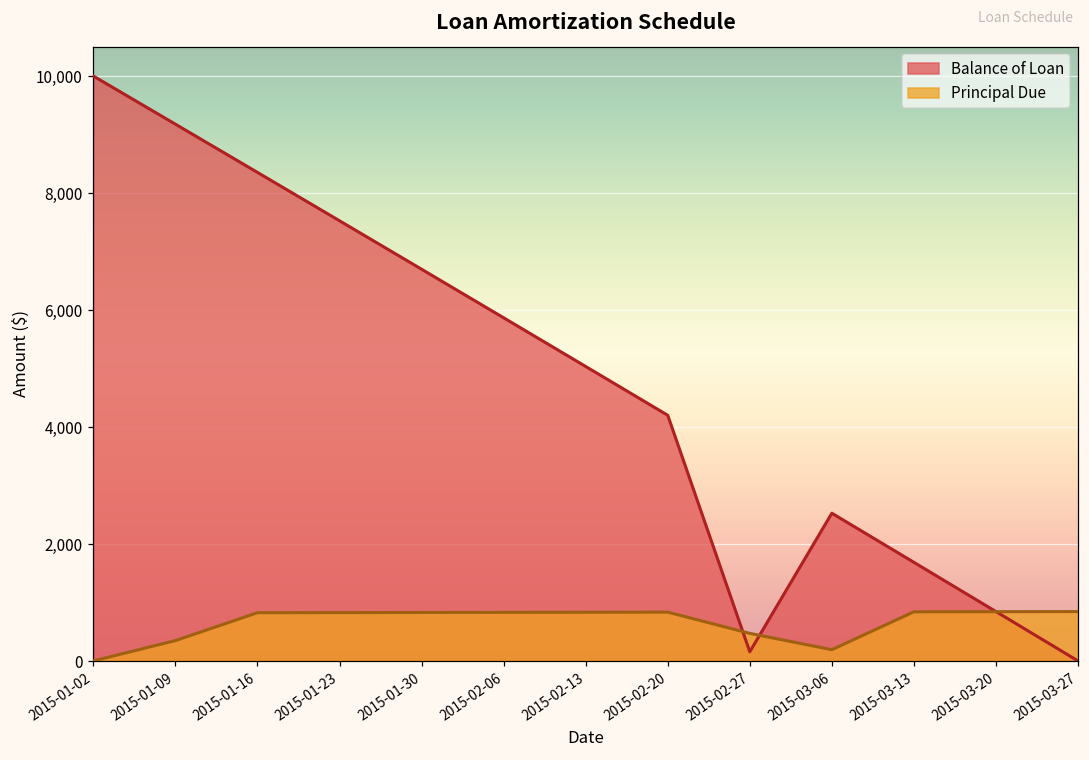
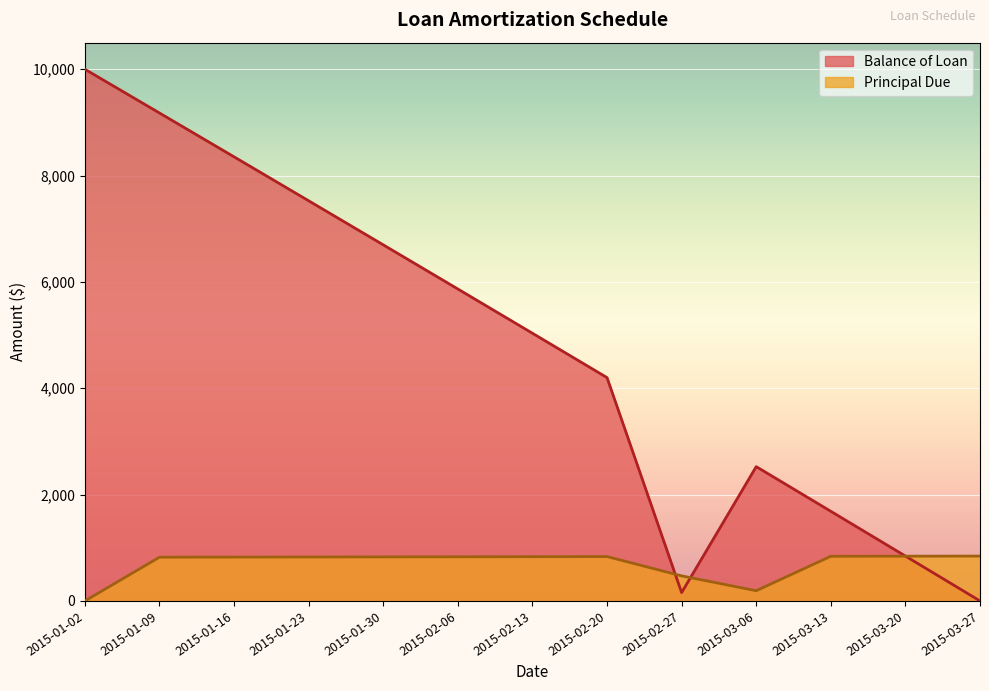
Principal Due, 2015-01-09: 300 -> 800
